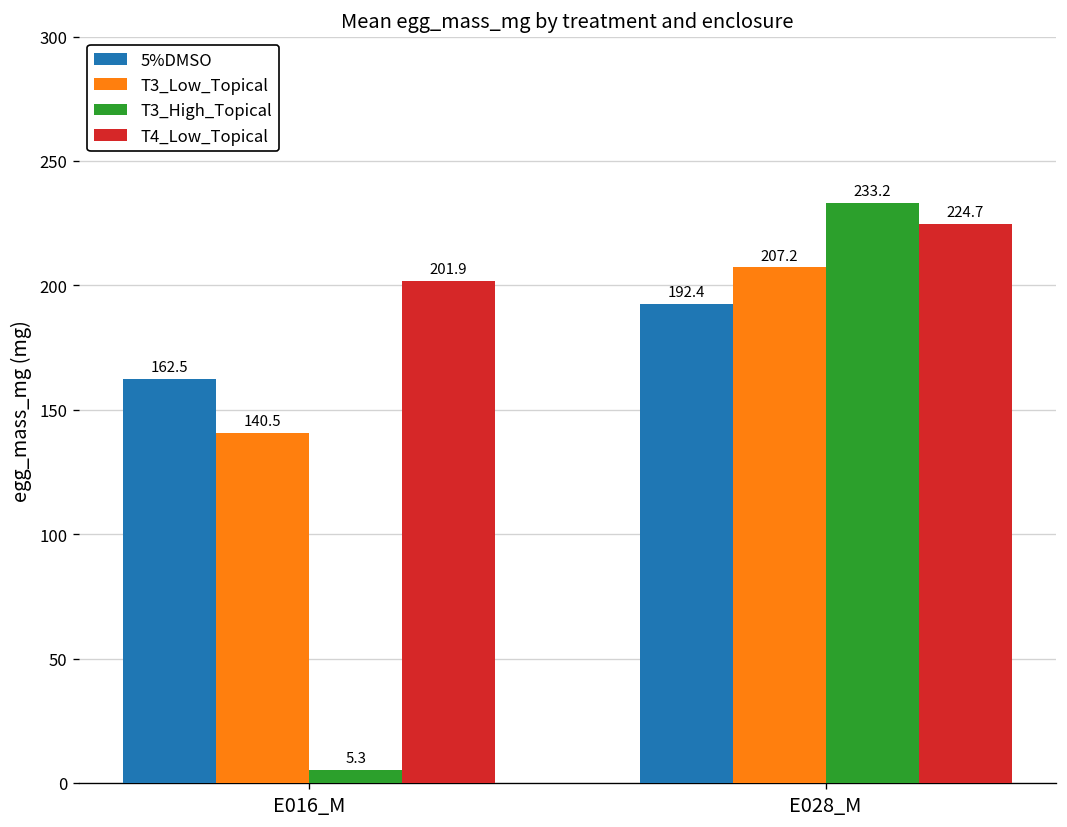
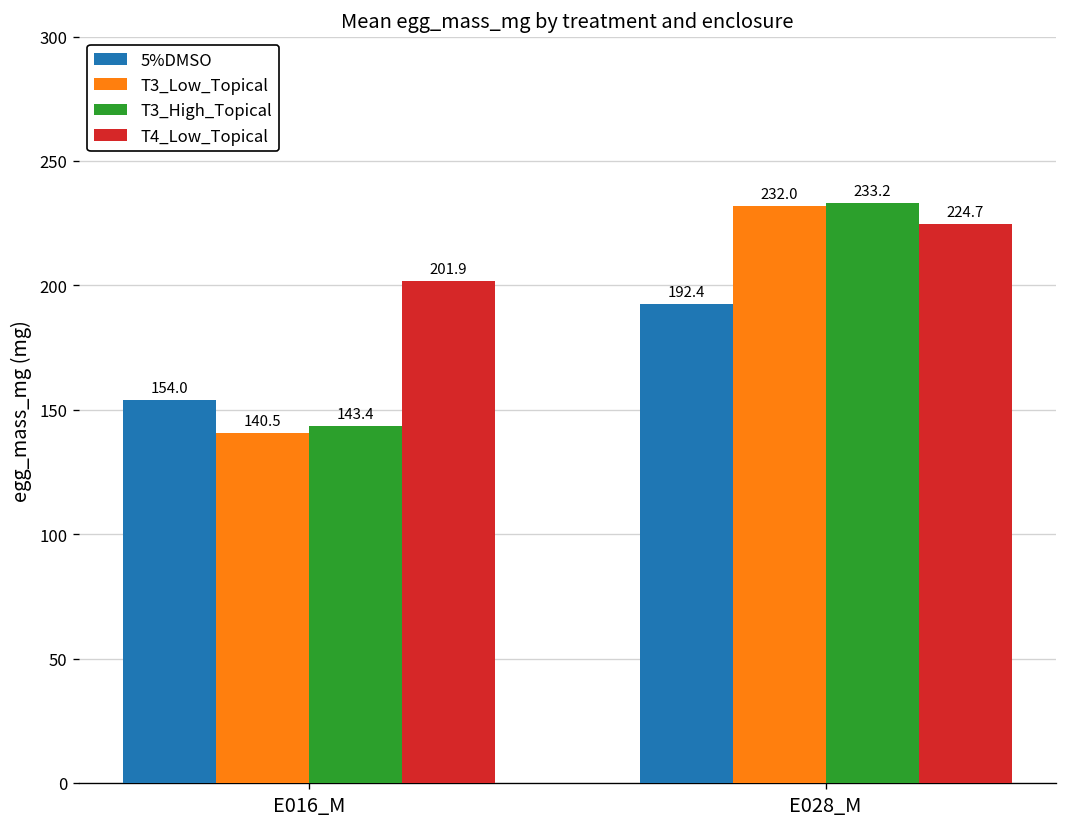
5%DMSO, E016_M: 162.5 -> 154.0
T3_High_Topical, E016_M: 5.3 -> 143.4
T3_Low_Topical, E028_M: 207.2 -> 232.0
